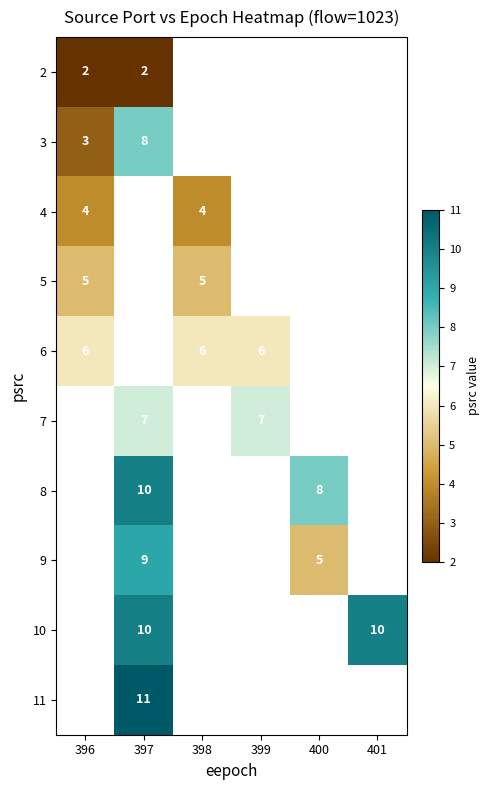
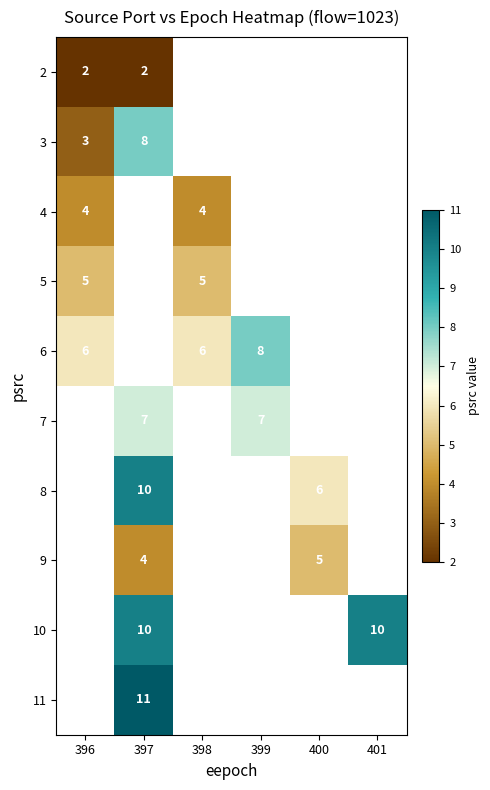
6, 399: 6 -> 8
8, 400: 8 -> 6
9, 397: 9 -> 4
